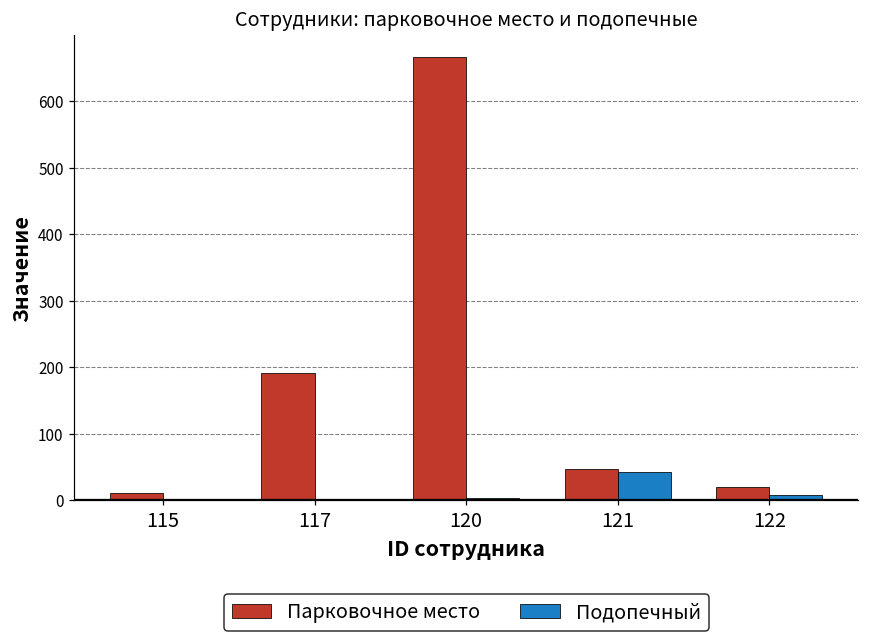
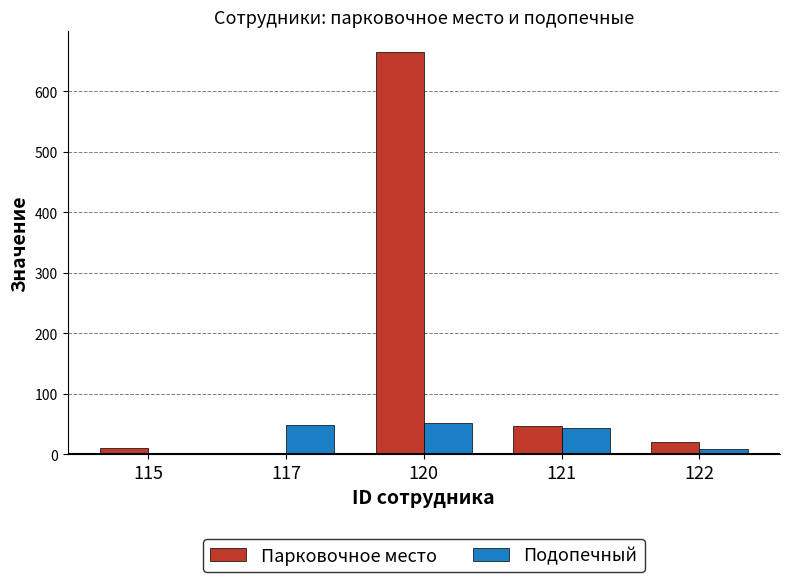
Парковочное место, 117: 190 -> 0
Подопечный, 117: 0 -> 50
Подопечный, 120: 0 -> 50
